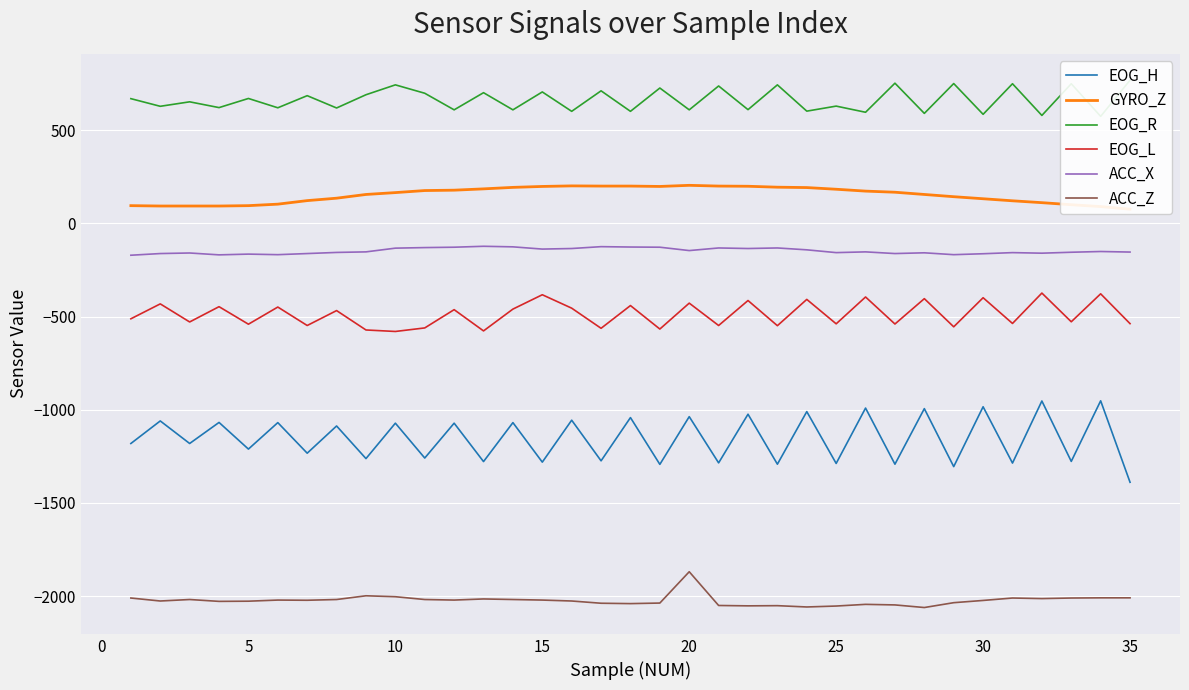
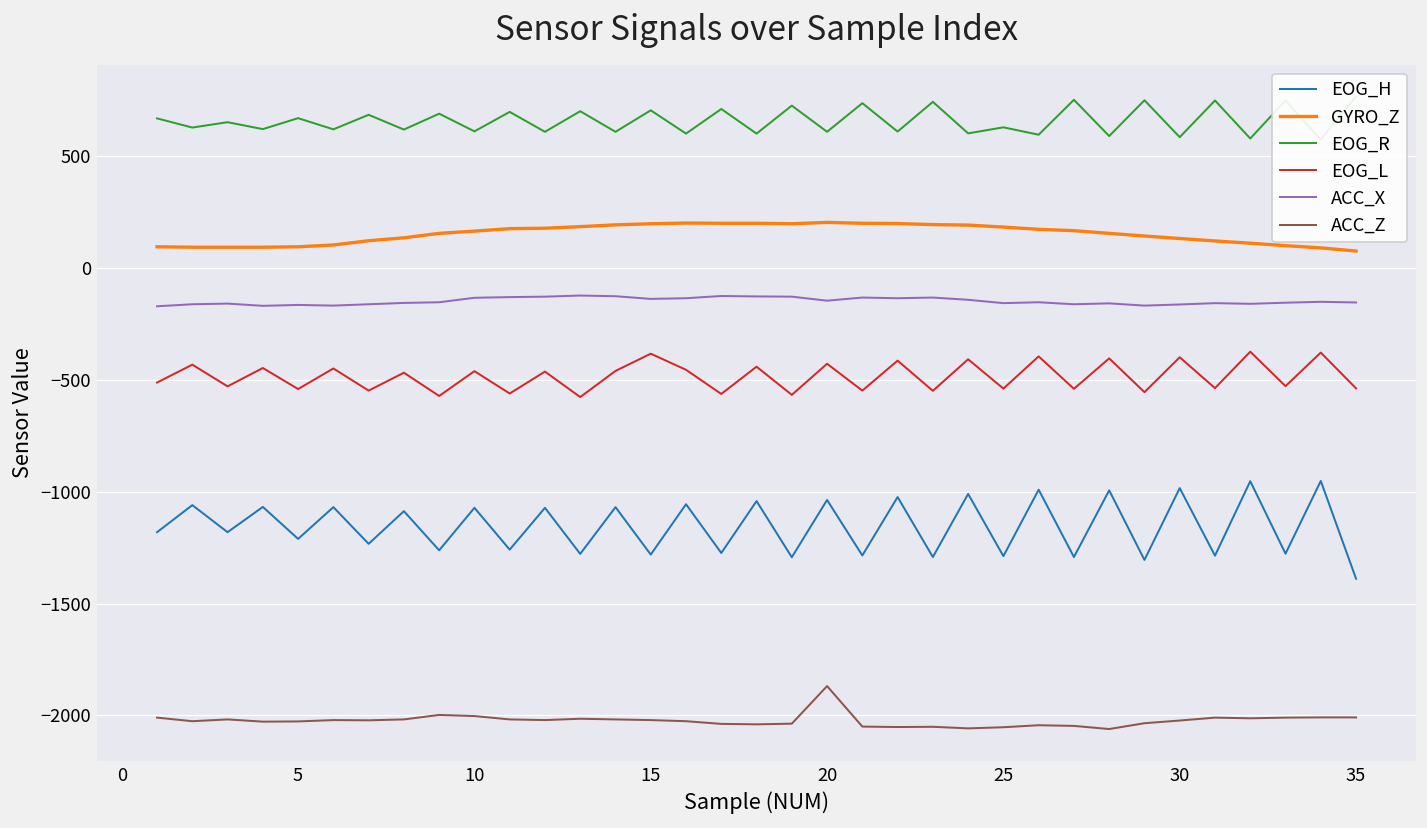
EOG_R, 10: 740 -> 610
EOG_L, 10: -580 -> -460
